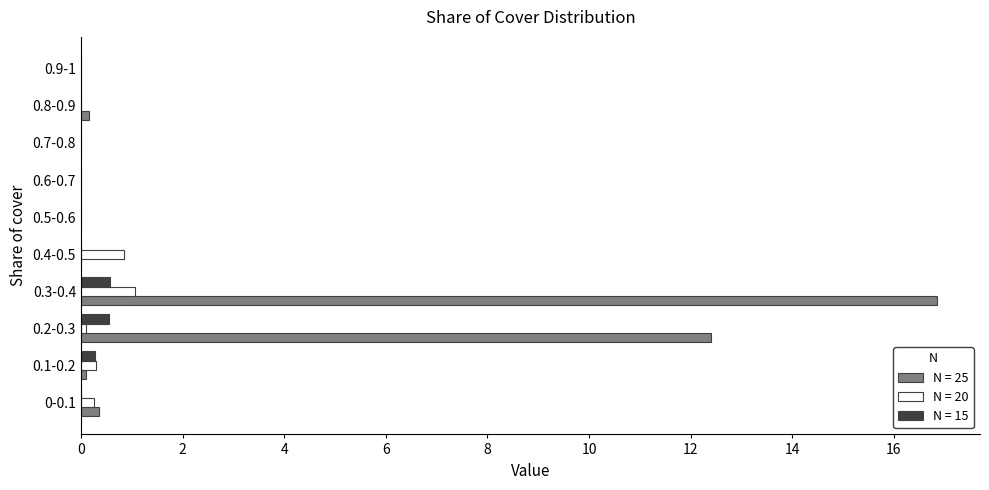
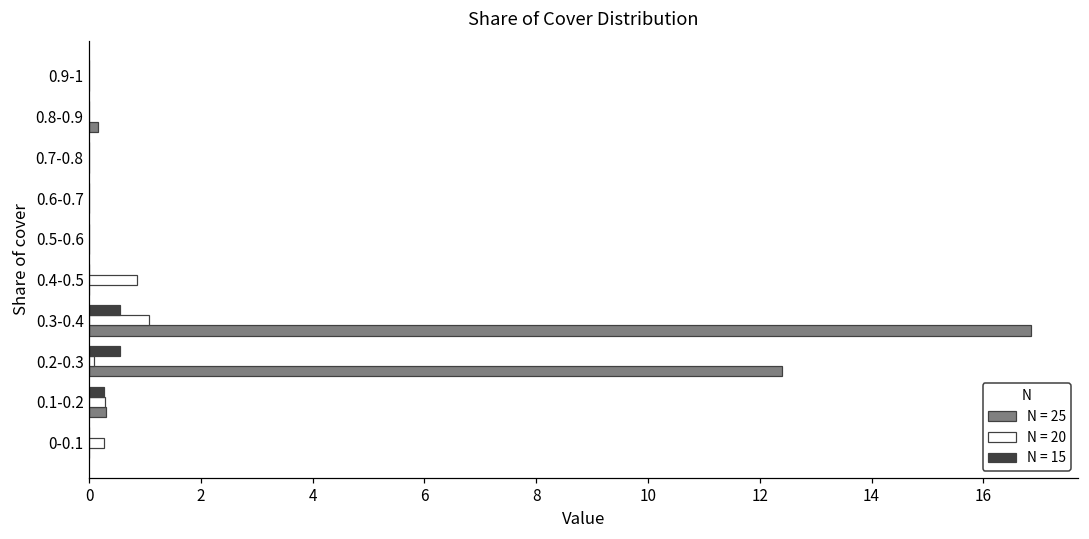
N = 25, 0.1-0.2: 0.1 -> 0.3
N = 25, 0-0.1: 0.4 -> 0.0
